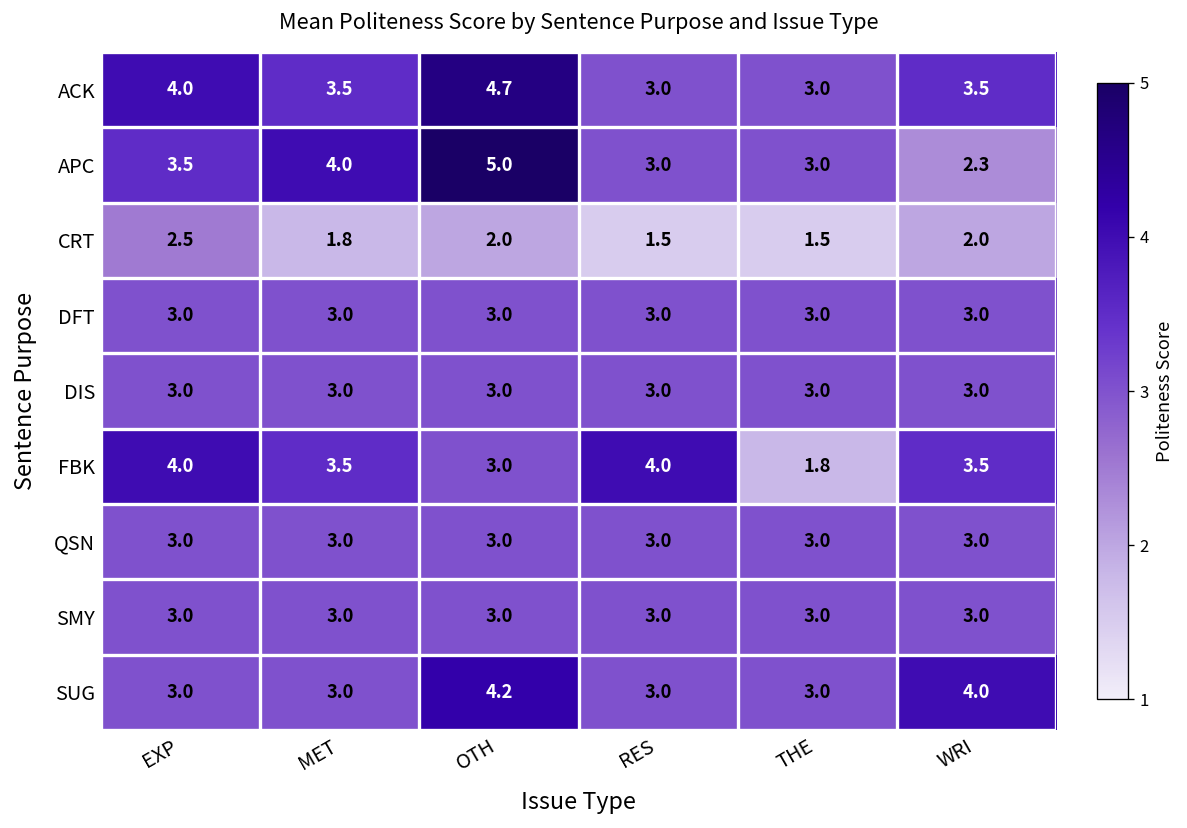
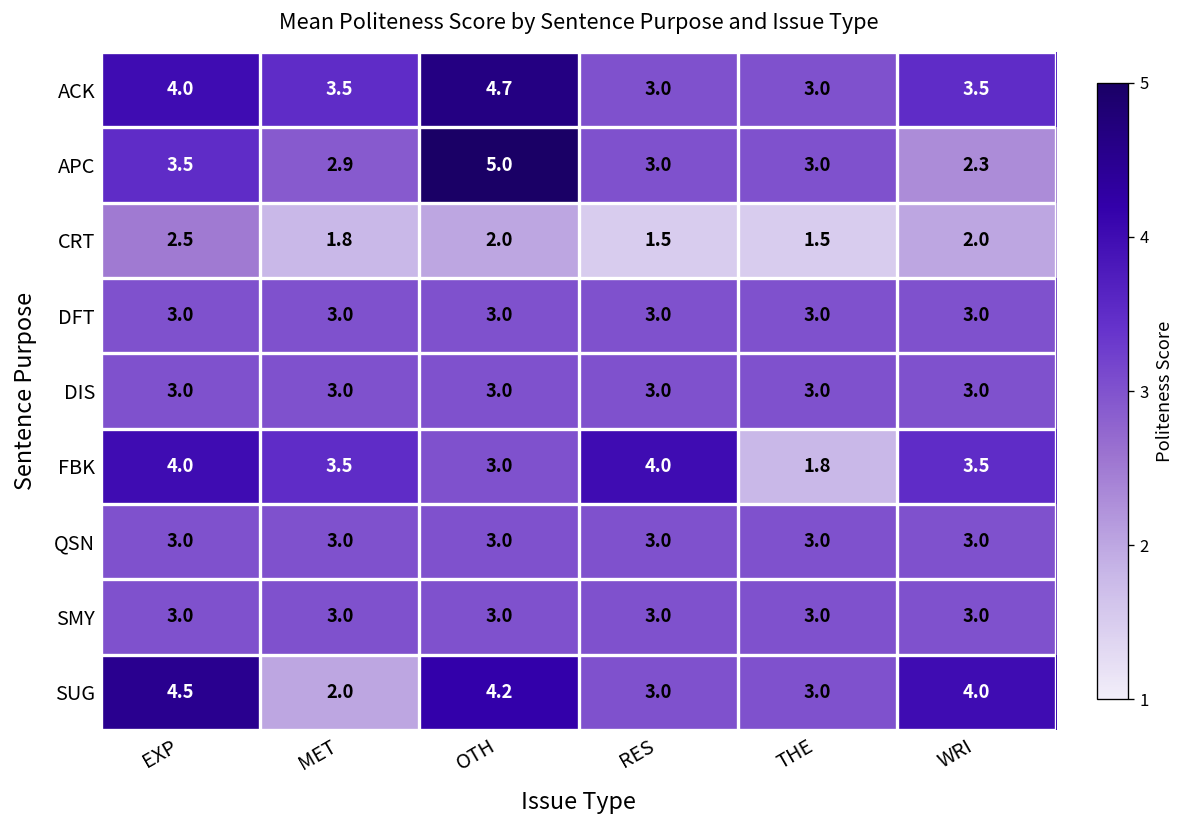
APC, MET: 4.0 -> 2.9
SUG, EXP: 3.0 -> 4.5
SUG, MET: 3.0 -> 2.0
